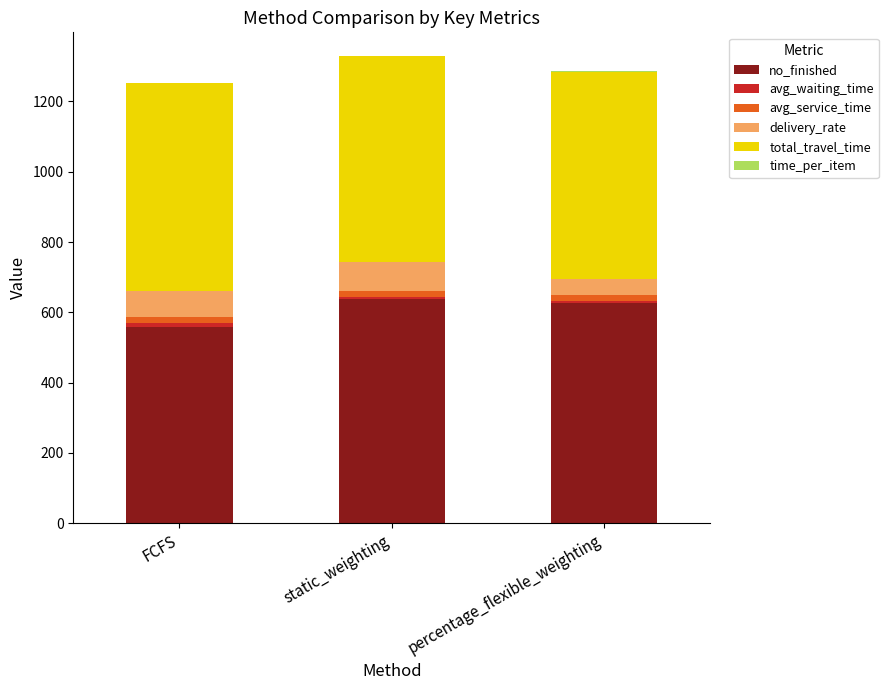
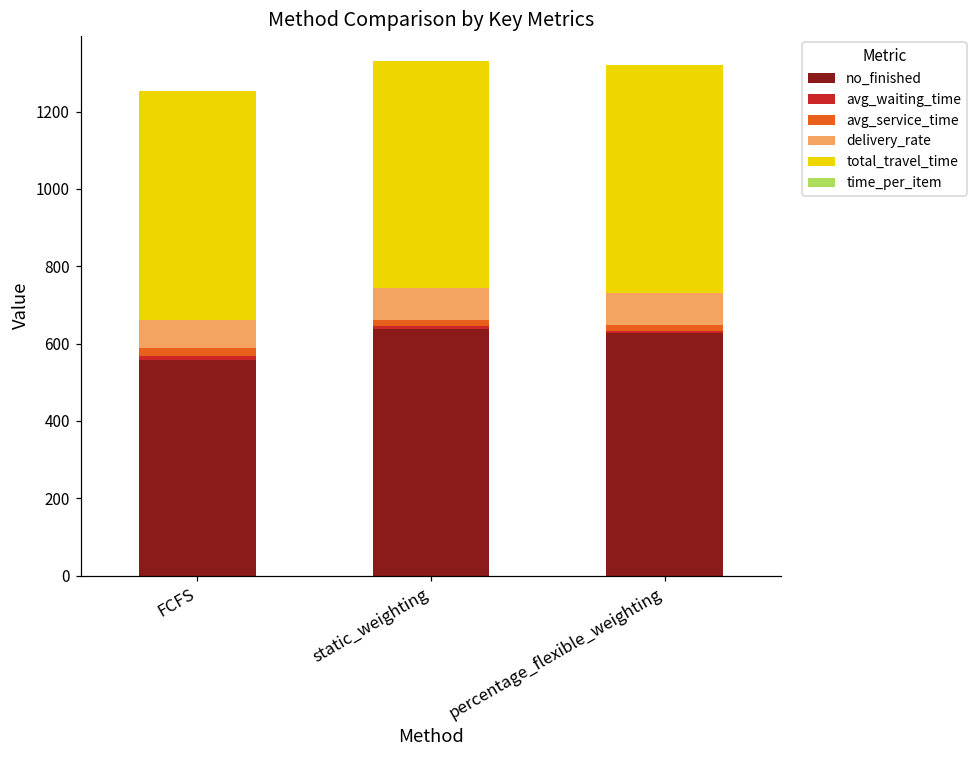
delivery_rate, percentage_flexible_weighting: 50 -> 80
